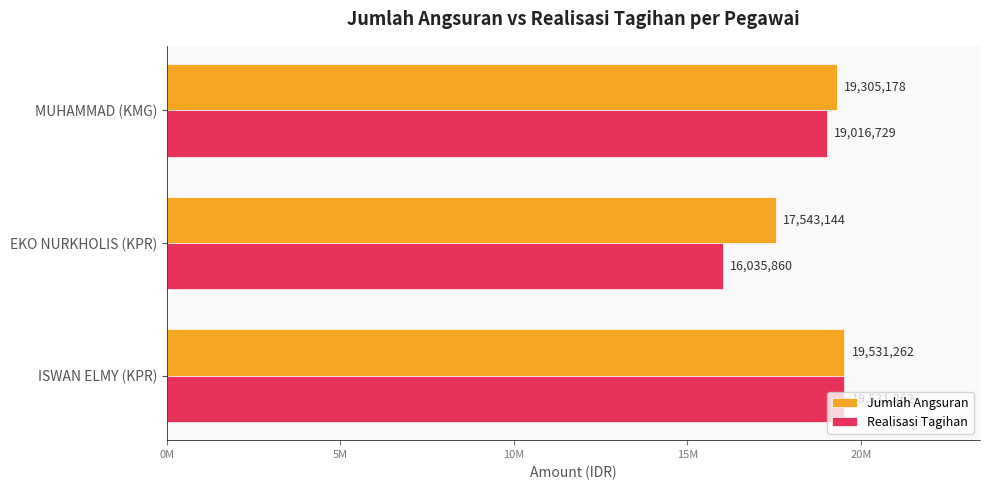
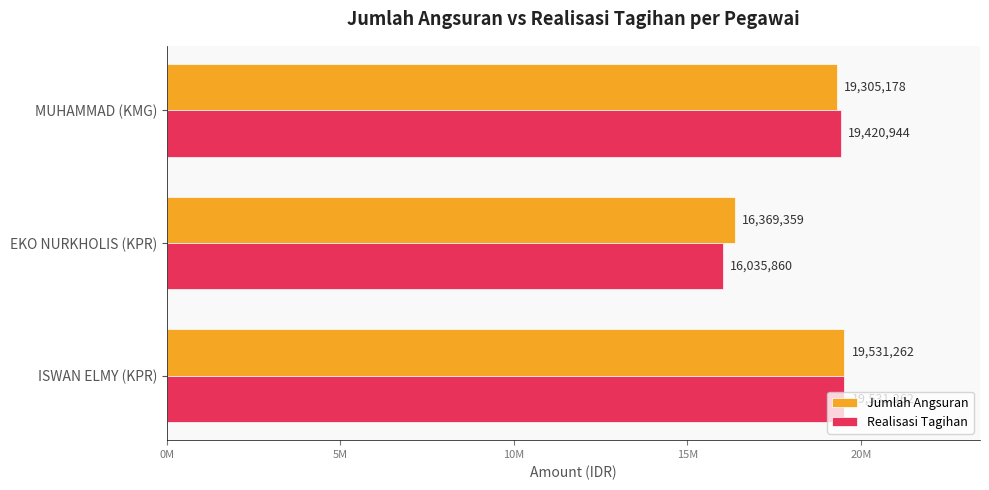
Realisasi Tagihan, MUHAMMAD (KMG): 19,016,729 -> 19,420,944
Jumlah Angsuran, EKO NURKHOLIS (KPR): 17,543,144 -> 16,369,359
